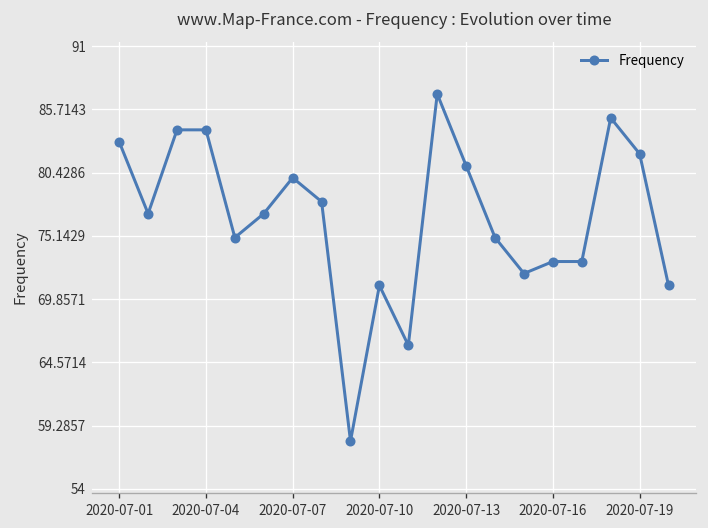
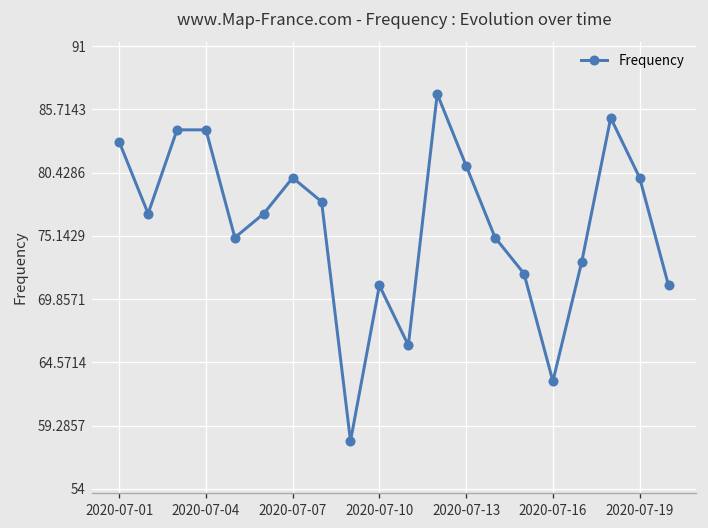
2020-07-16: 73 -> 63
2020-07-19: 82 -> 80
